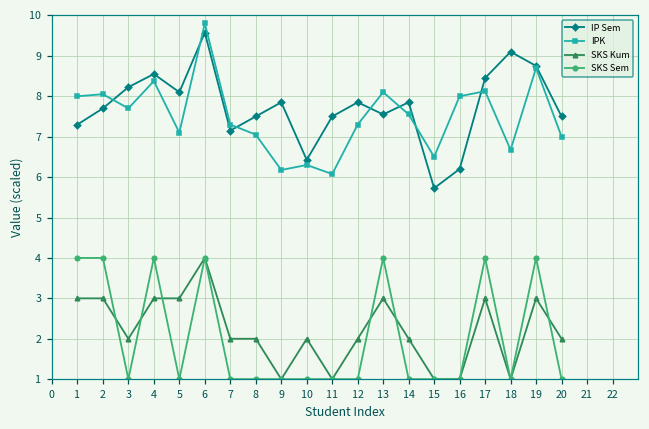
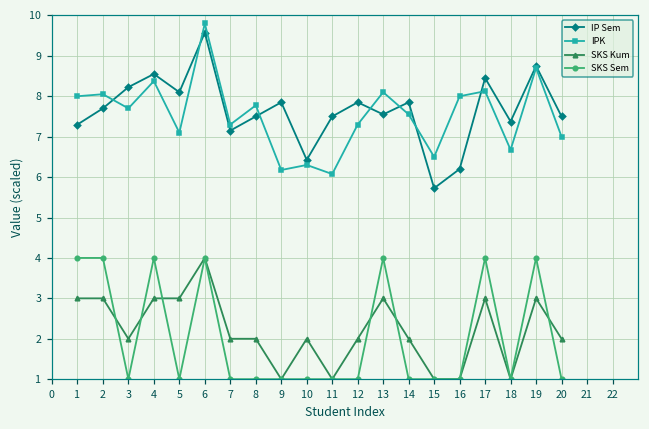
IPK, 8: 7.1 -> 7.8
IP Sem, 18: 9.1 -> 7.4
